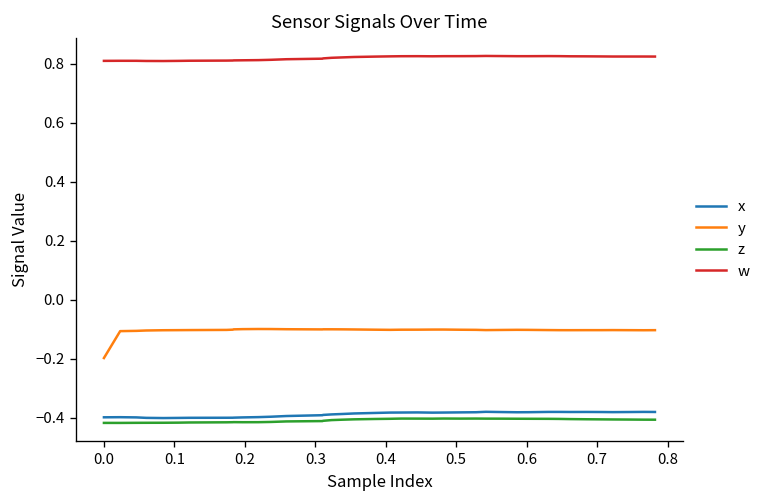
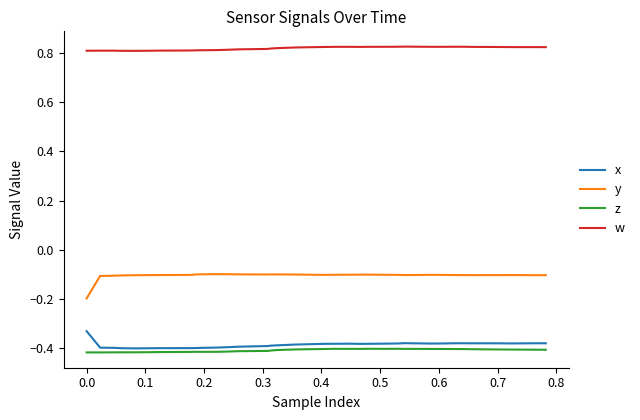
x, 0.0: -0.40 -> -0.33
